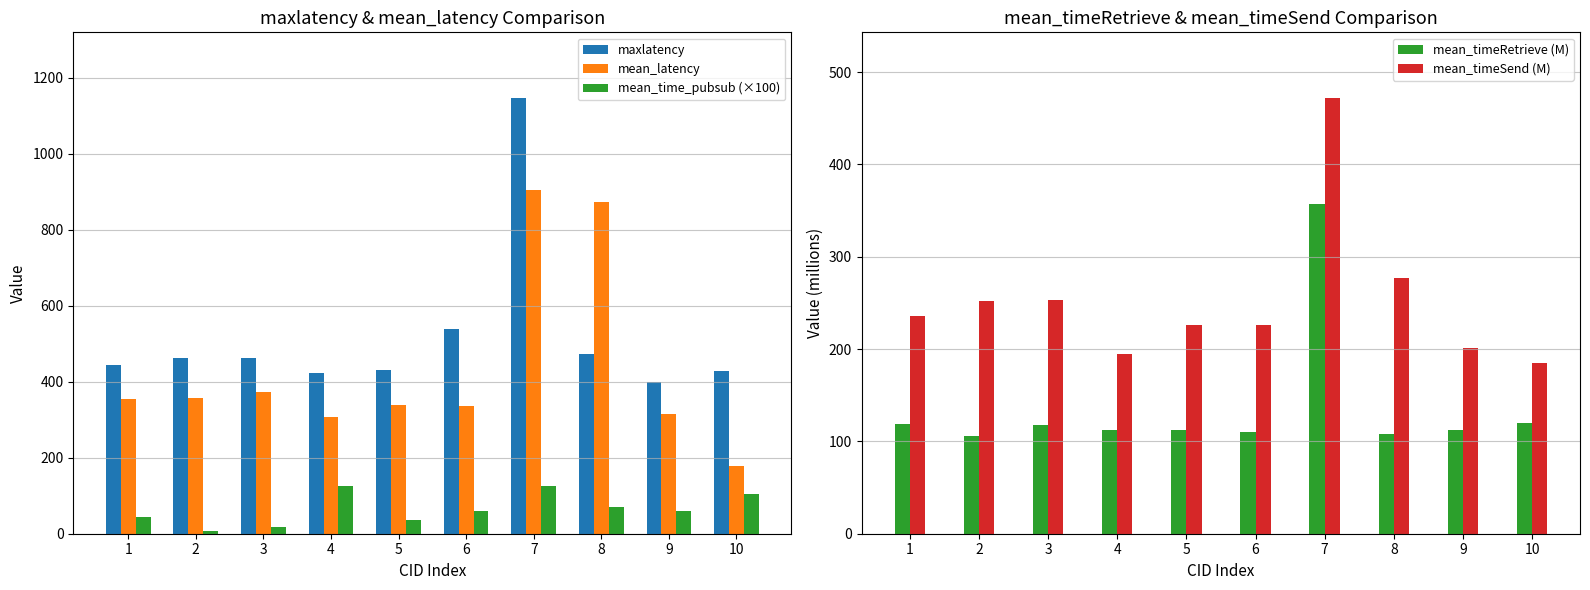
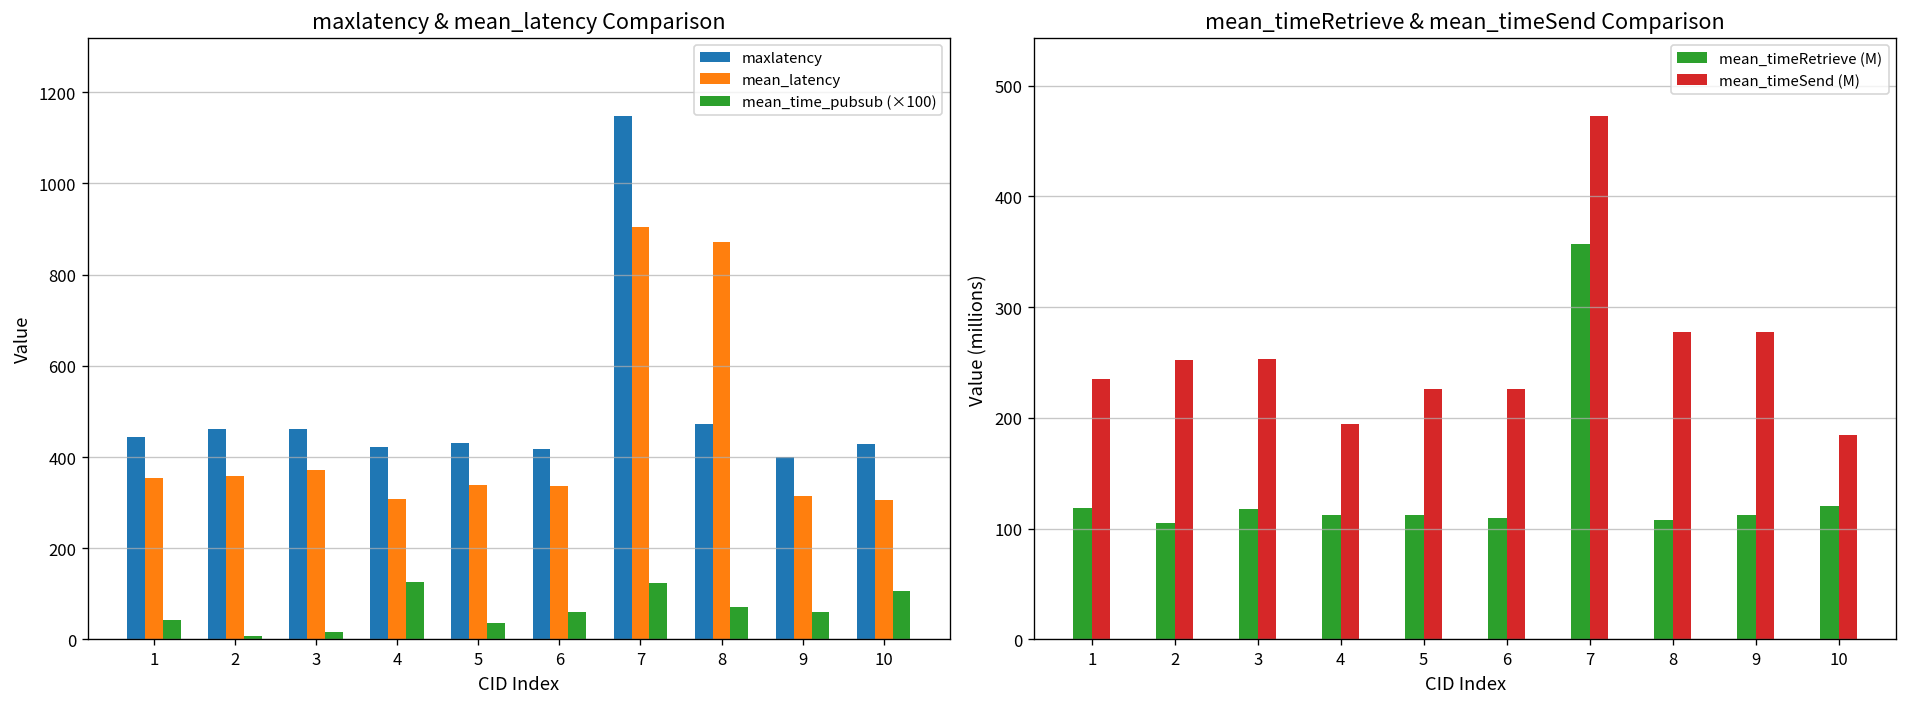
maxlatency & mean_latency Comparison, maxlatency, 6: 540 -> 420
maxlatency & mean_latency Comparison, mean_latency, 10: 180 -> 310
mean_timeRetrieve & mean_timeSend Comparison, mean_timeSend (M), 9: 200 -> 280
